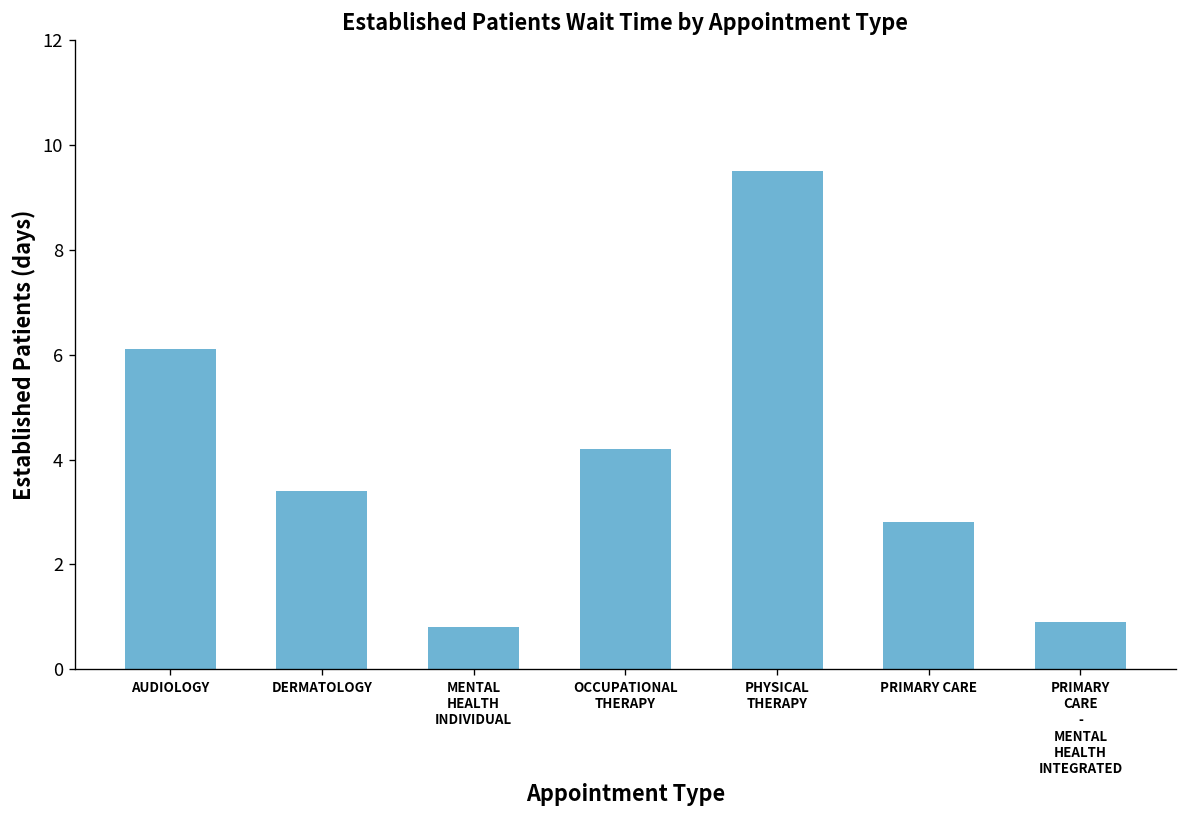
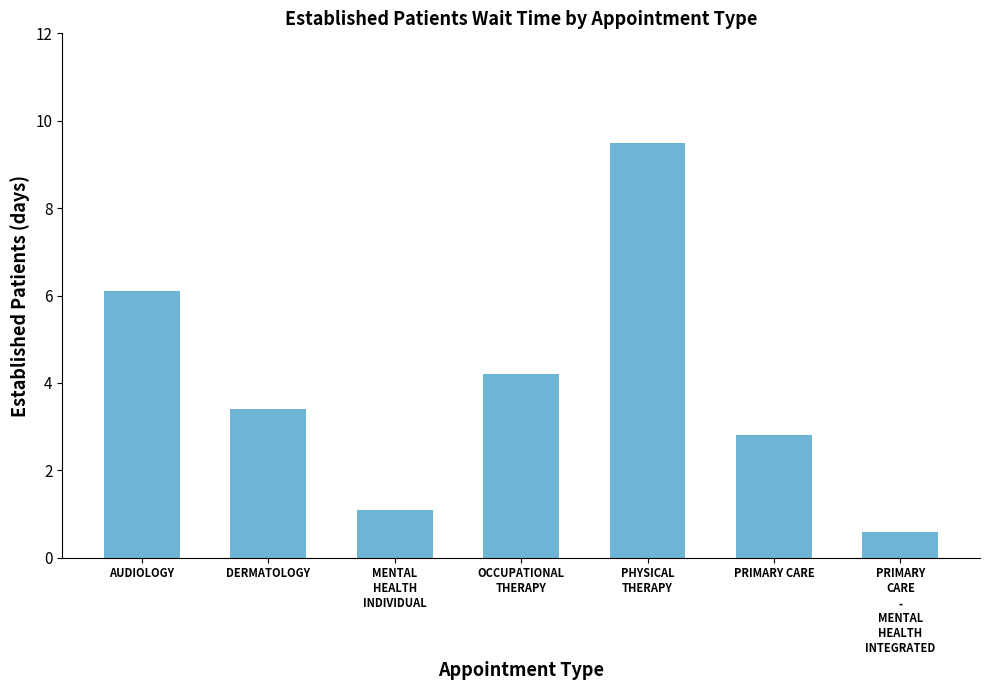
MENTAL HEALTH INDIVIDUAL: 0.8 -> 1.1
PRIMARY CARE - MENTAL HEALTH INTEGRATED: 0.9 -> 0.6
